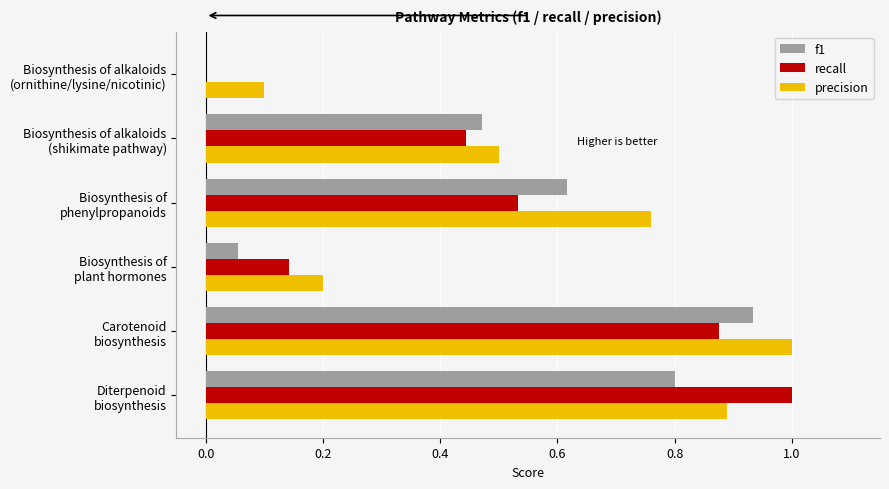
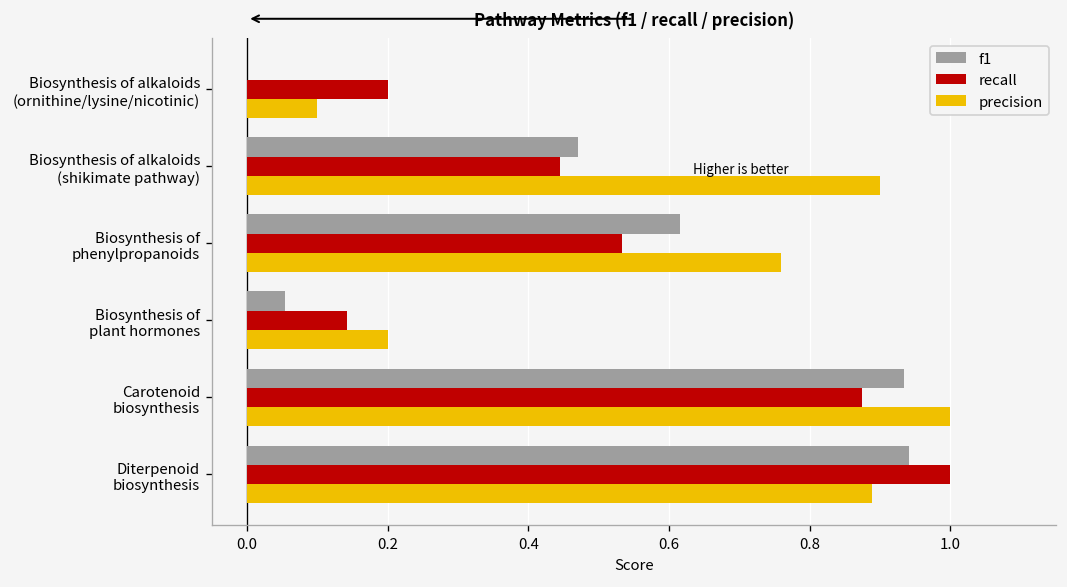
recall, Biosynthesis of alkaloids (ornithine/lysine/nicotinic): 0.0 -> 0.2
precision, Biosynthesis of alkaloids (shikimate pathway): 0.5 -> 0.9
f1, Diterpenoid biosynthesis: 0.80 -> 0.94
